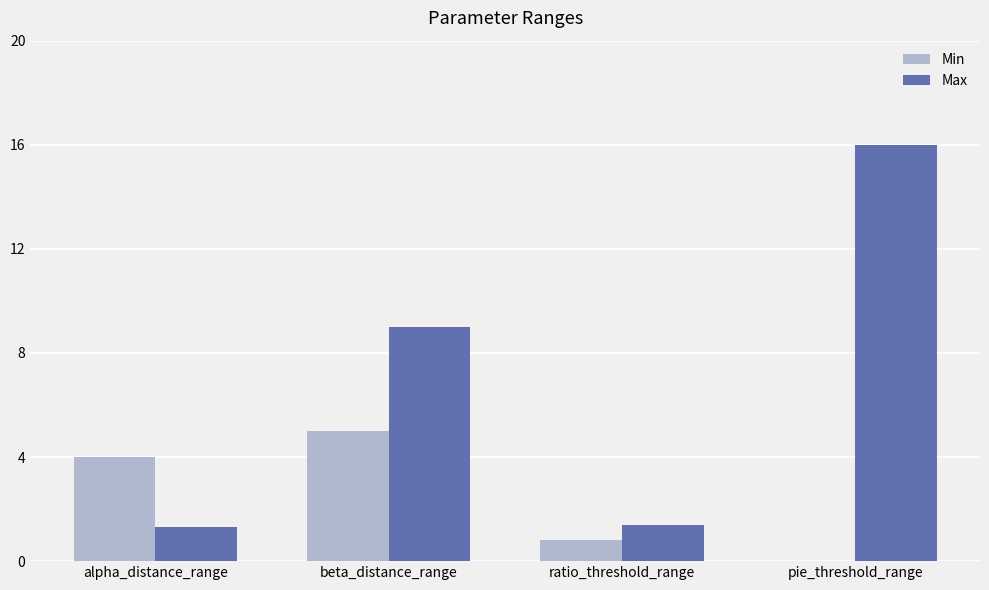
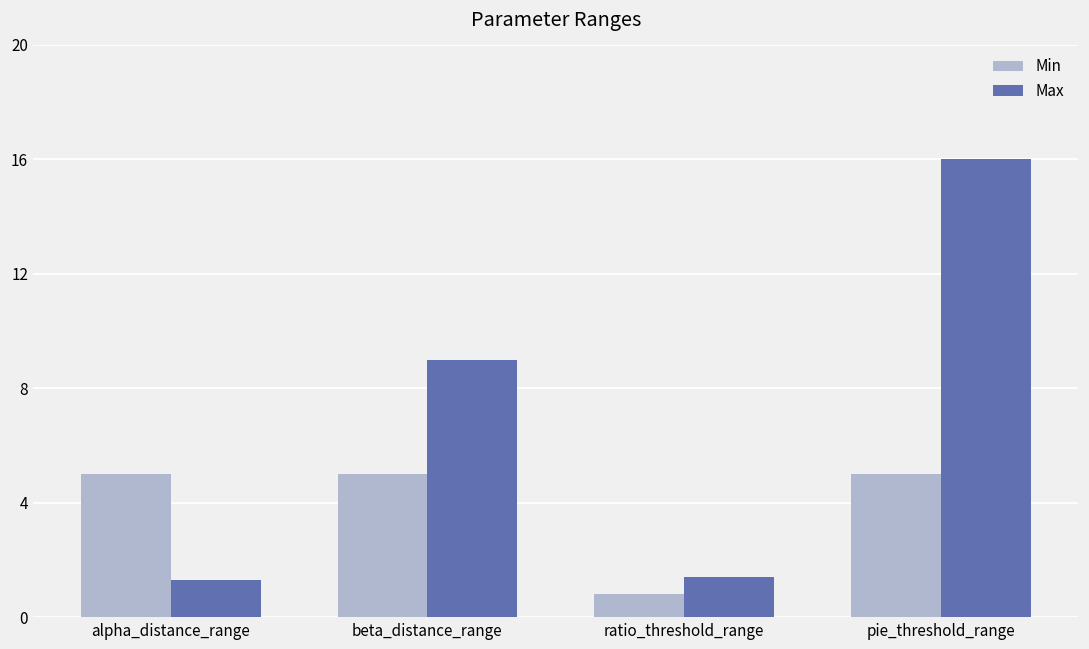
Min, alpha_distance_range: 4 -> 5
Min, pie_threshold_range: 0 -> 5
